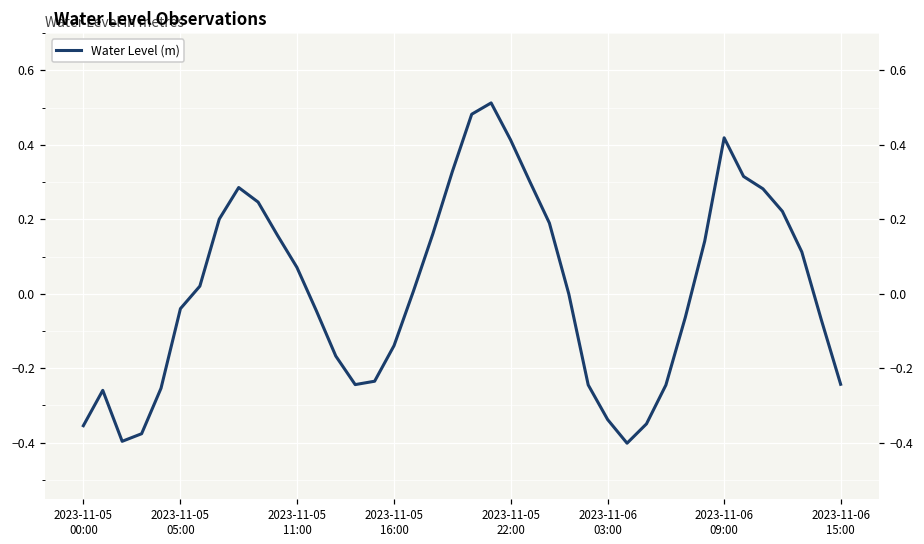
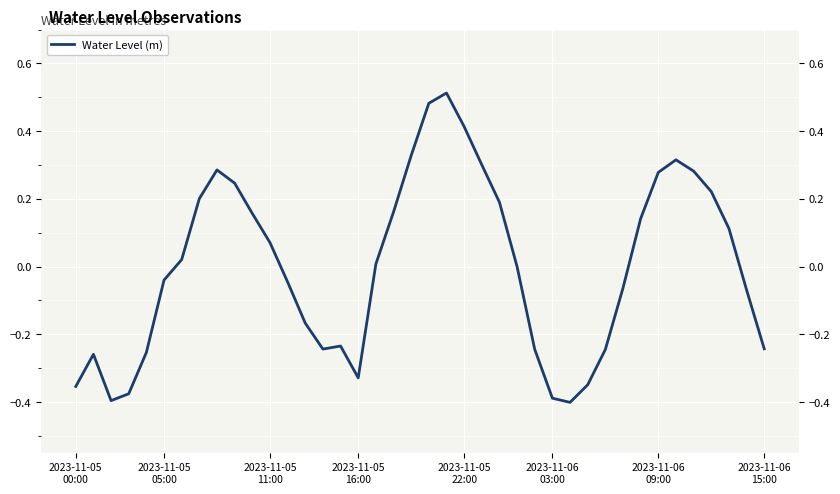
2023-11-05 16:00: -0.14 -> -0.33
2023-11-06 03:00: -0.34 -> -0.39
2023-11-06 09:00: 0.42 -> 0.28
